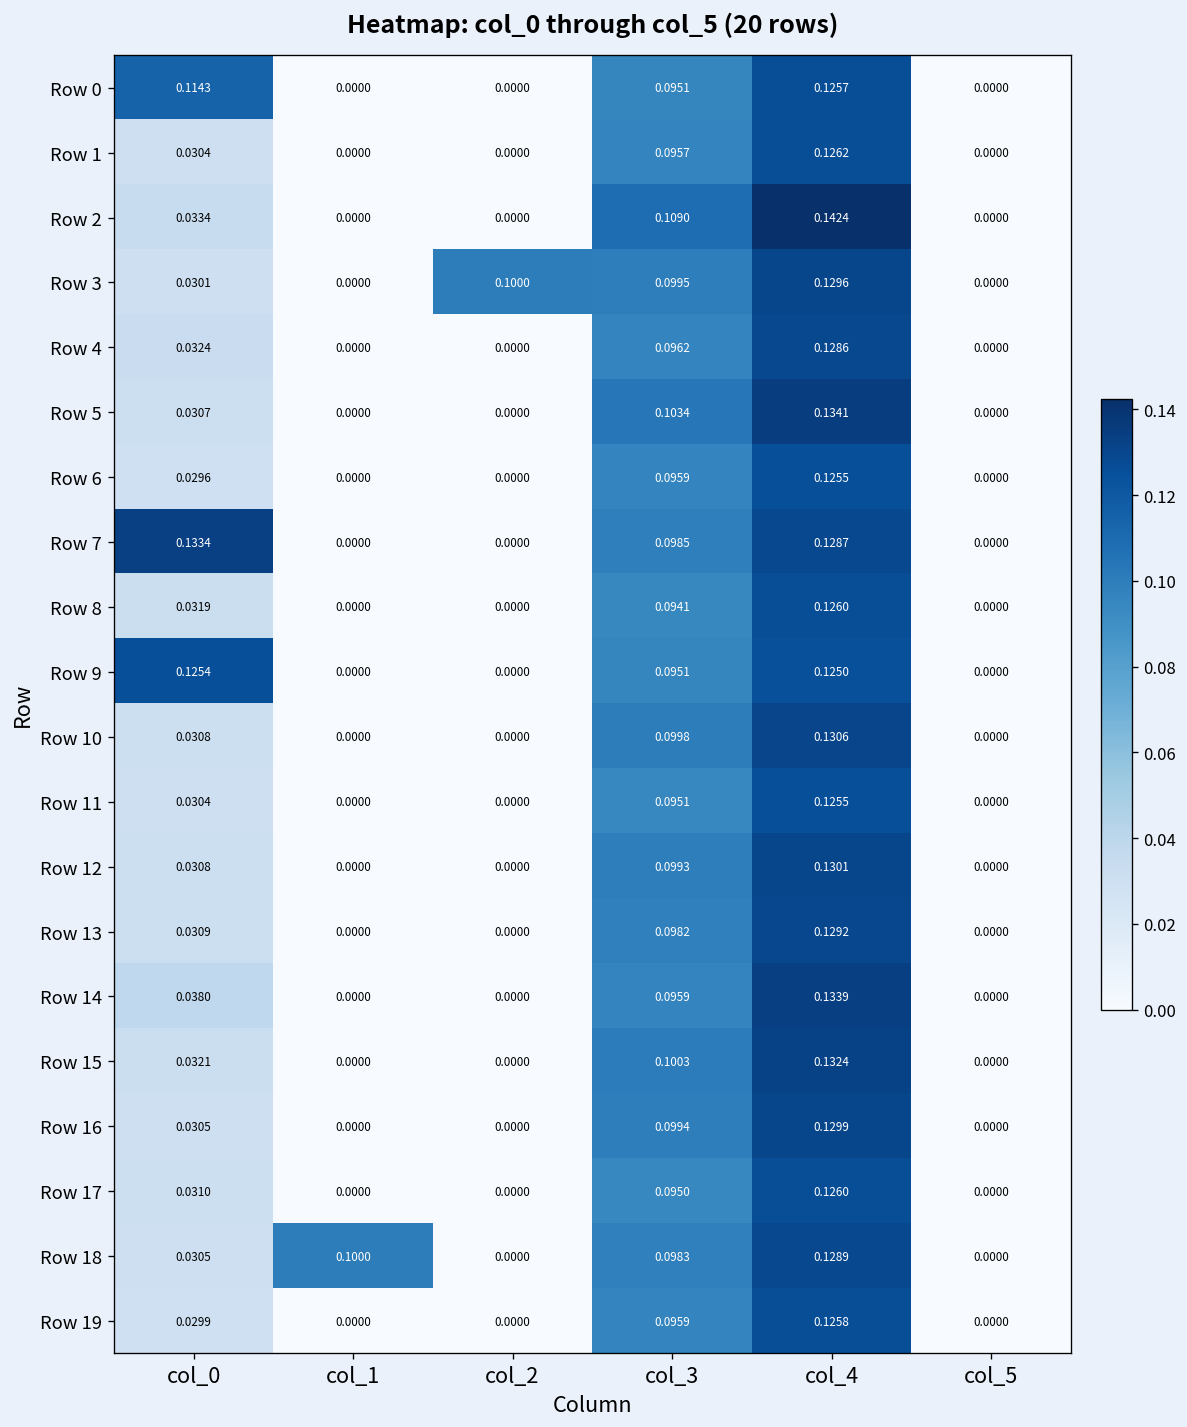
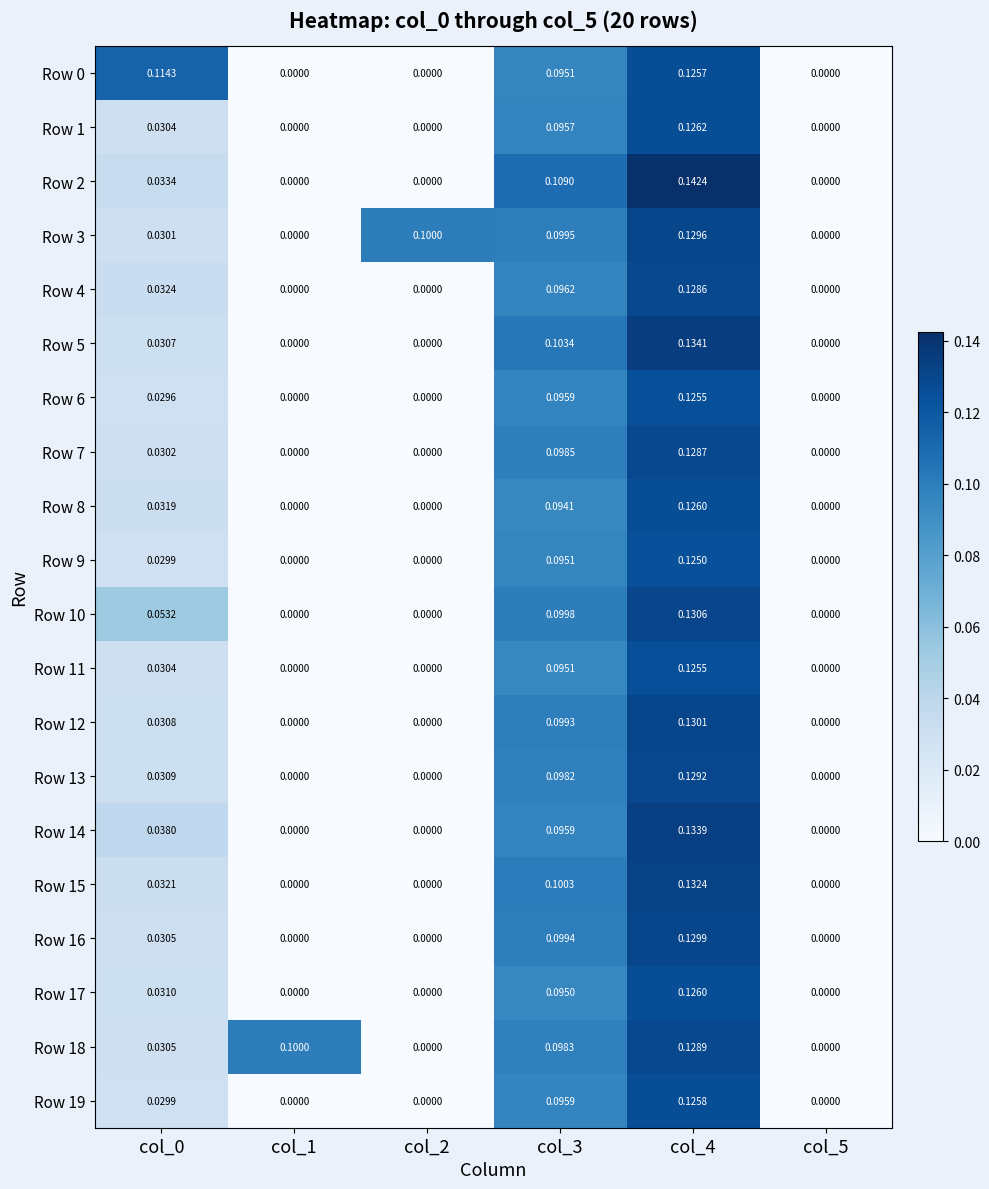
Row 7, col_0: 0.1334 -> 0.0302
Row 9, col_0: 0.1254 -> 0.0299
Row 10, col_0: 0.0308 -> 0.0532
